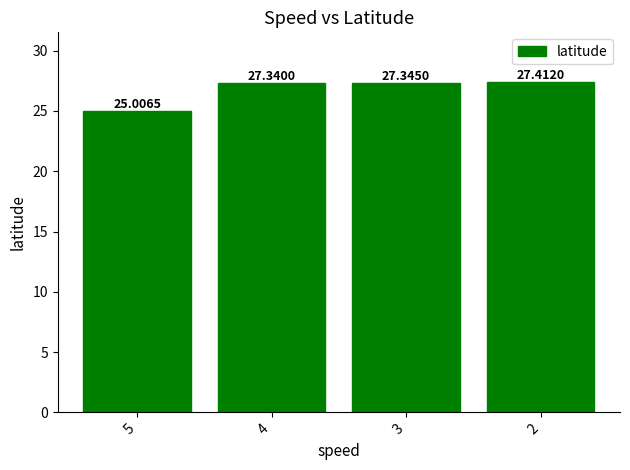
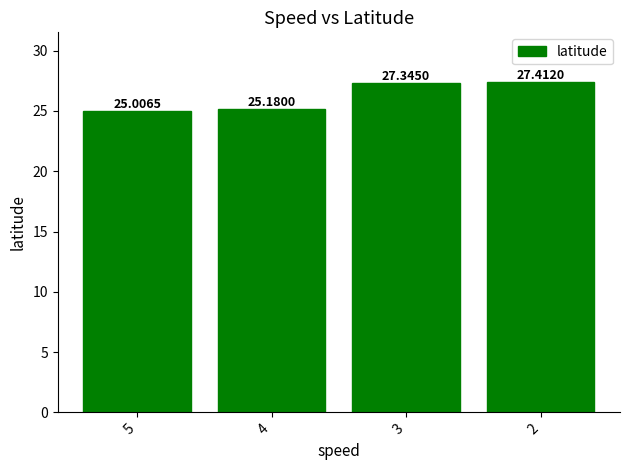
4: 27.3400 -> 25.1800
